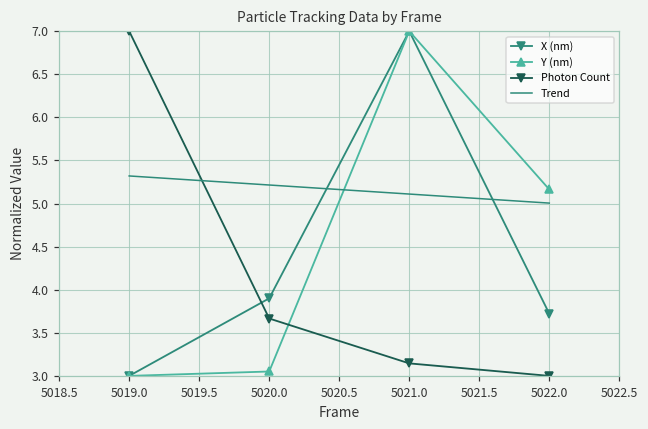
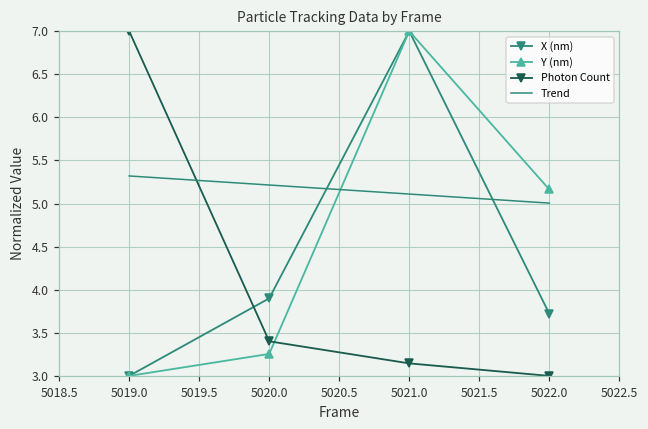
Y (nm), 5020.0: 3.1 -> 3.3
Photon Count, 5020.0: 3.7 -> 3.4
